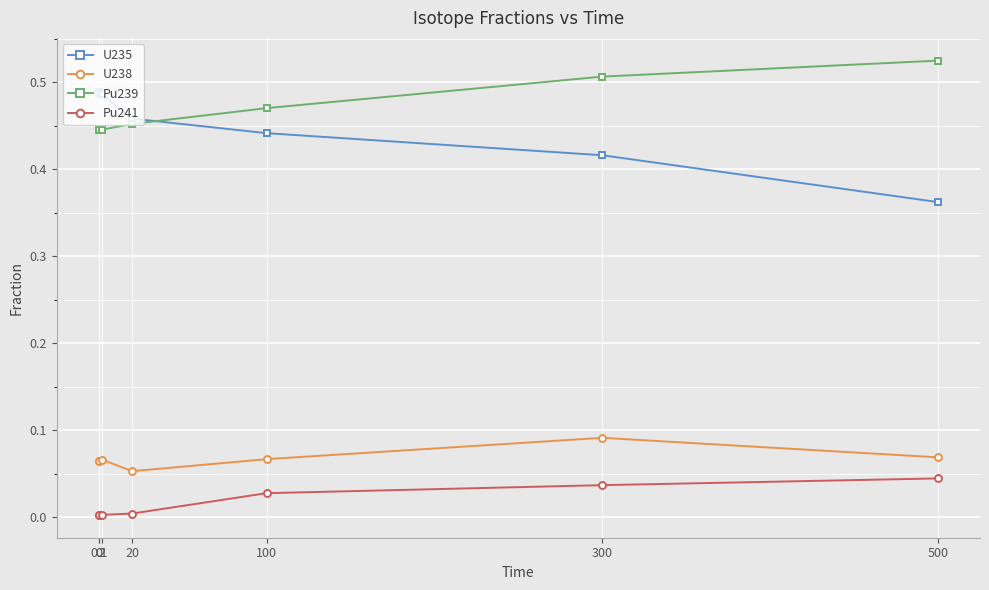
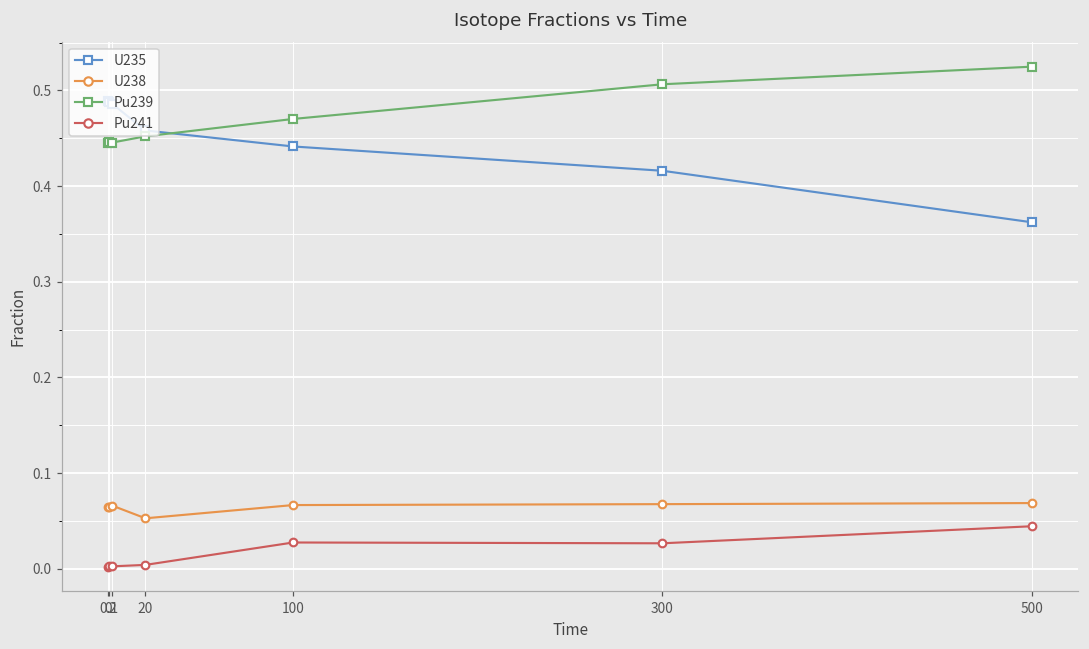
U238, 300: 0.09 -> 0.07
Pu241, 300: 0.04 -> 0.03
